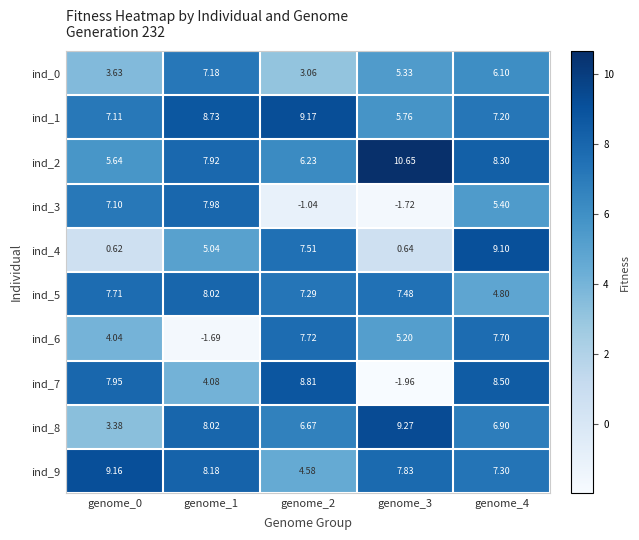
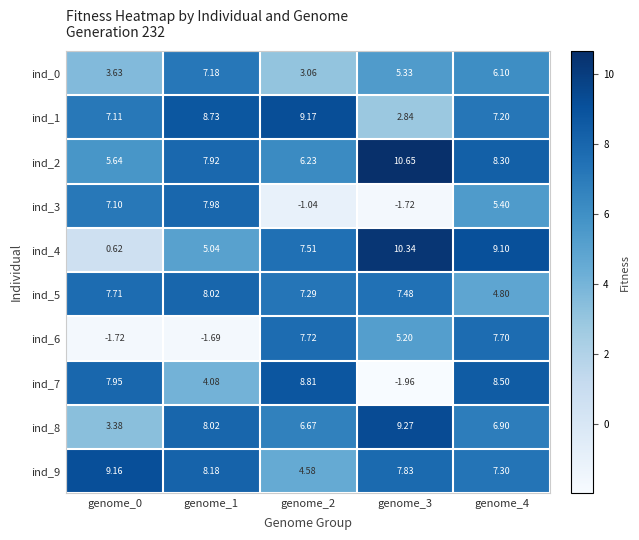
ind_1, genome_3: 5.76 -> 2.84
ind_4, genome_3: 0.64 -> 10.34
ind_6, genome_0: 4.04 -> -1.72
